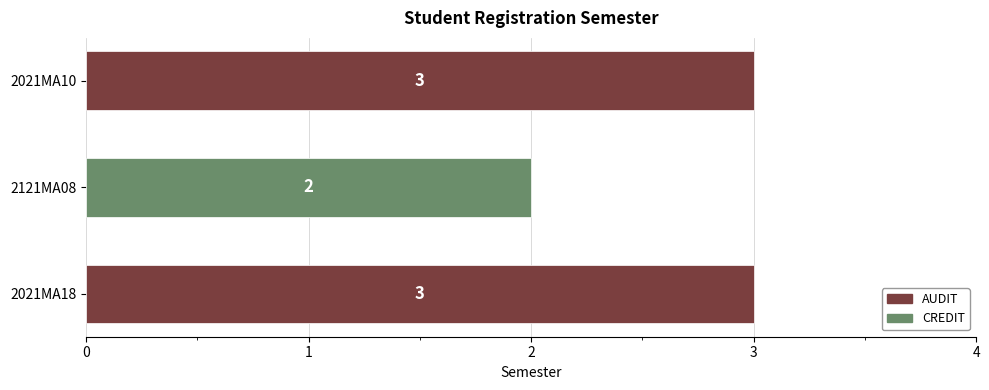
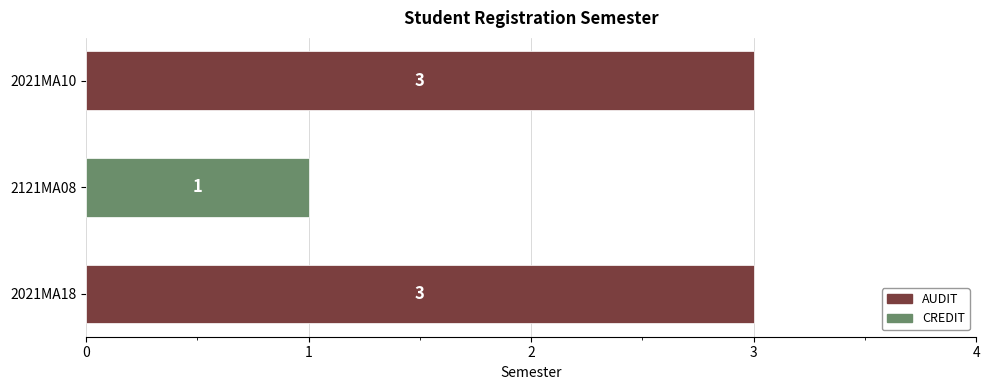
2121MA08: 2 -> 1
